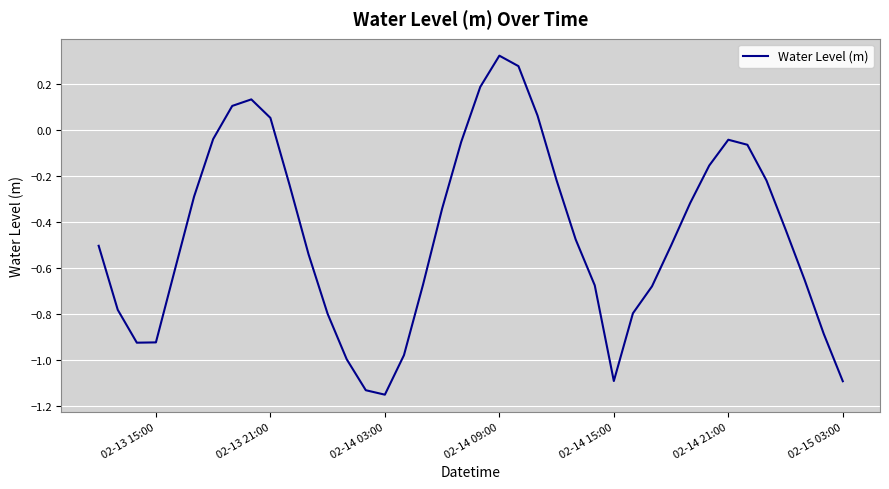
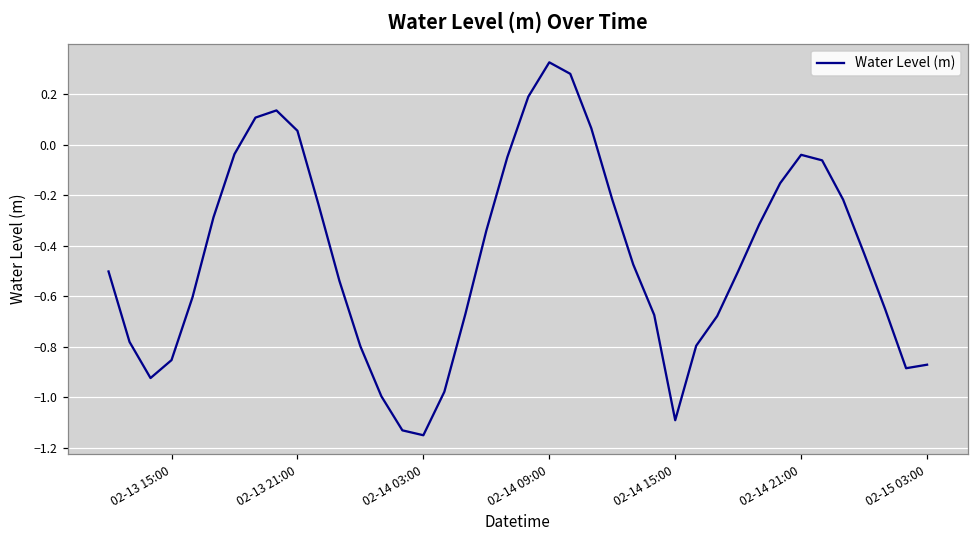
02-13 15:00: -0.92 -> -0.85
02-15 03:00: -1.09 -> -0.87
